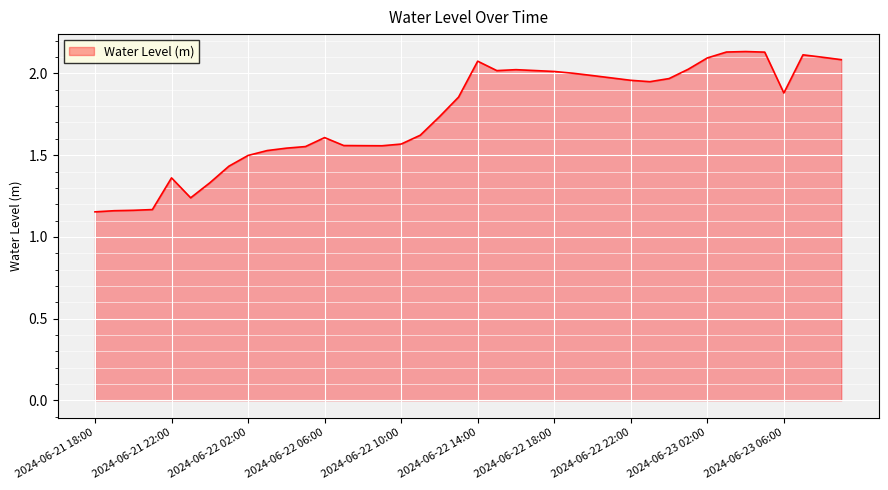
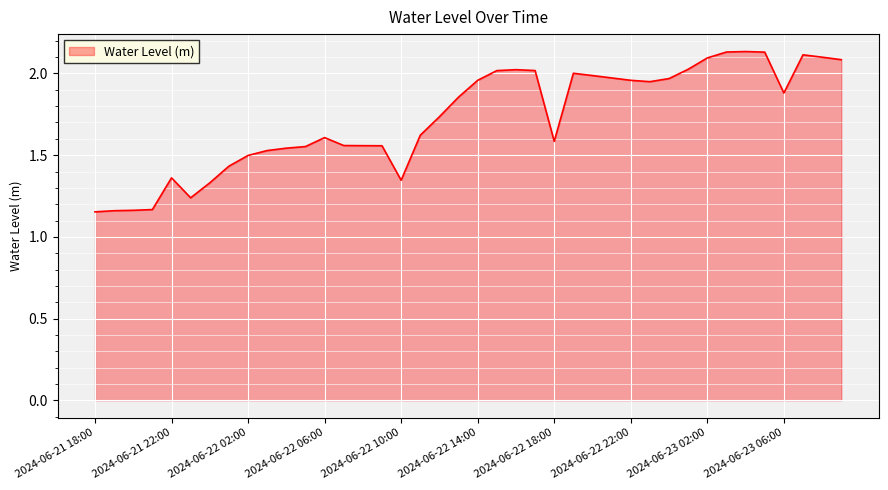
2024-06-22 10:00: 1.57 -> 1.35
2024-06-22 14:00: 2.08 -> 1.96
2024-06-22 18:00: 2.01 -> 1.58
